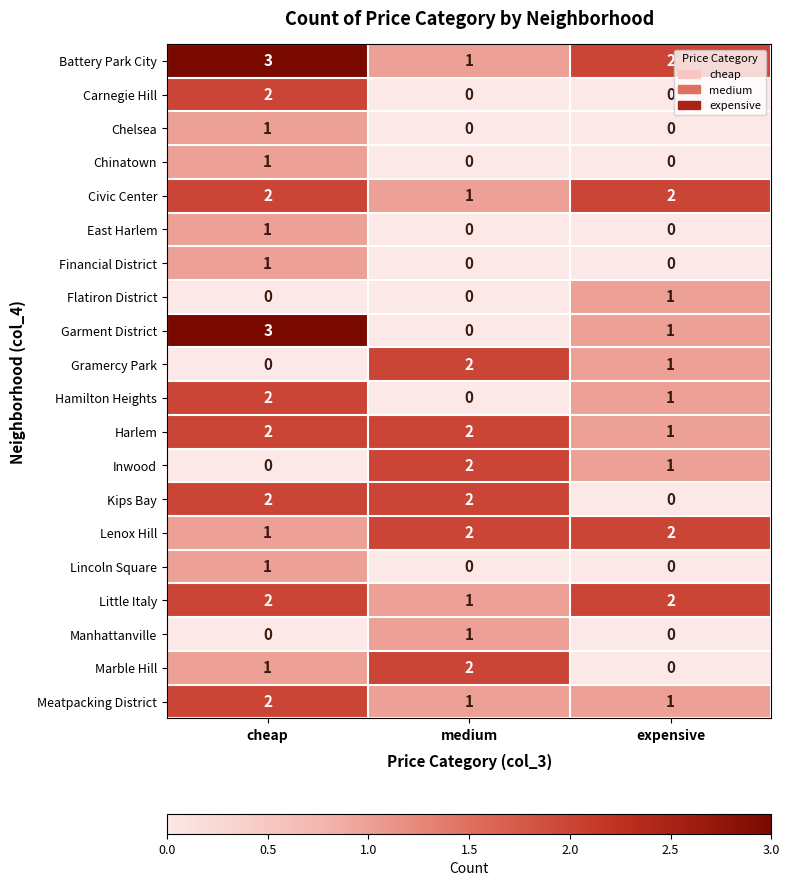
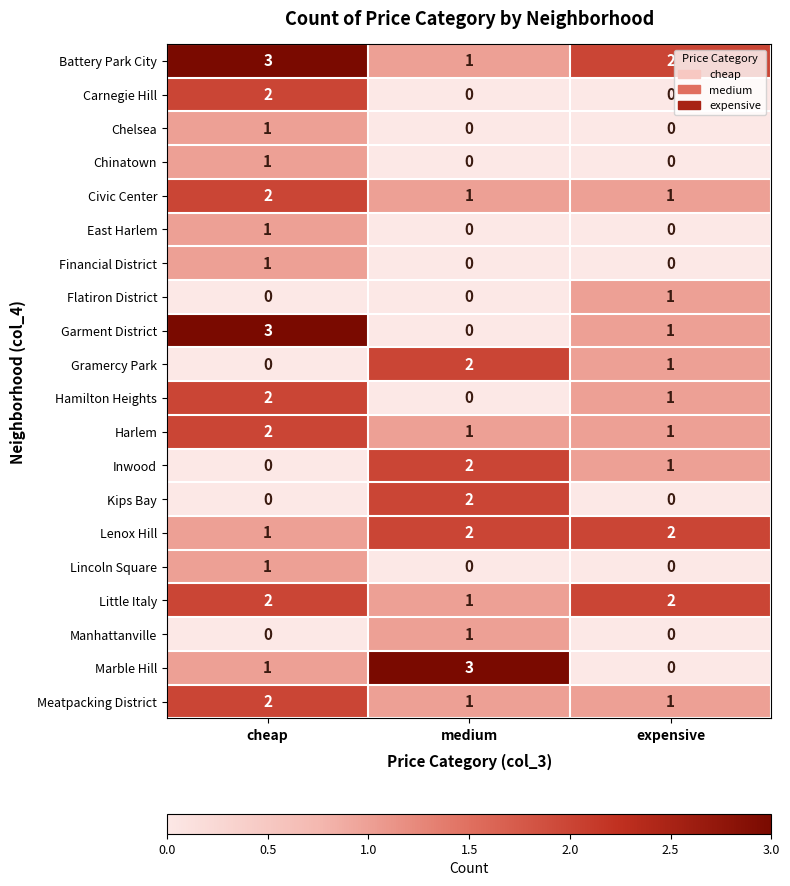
Civic Center, expensive: 2 -> 1
Harlem, medium: 2 -> 1
Kips Bay, cheap: 2 -> 0
Marble Hill, medium: 2 -> 3
